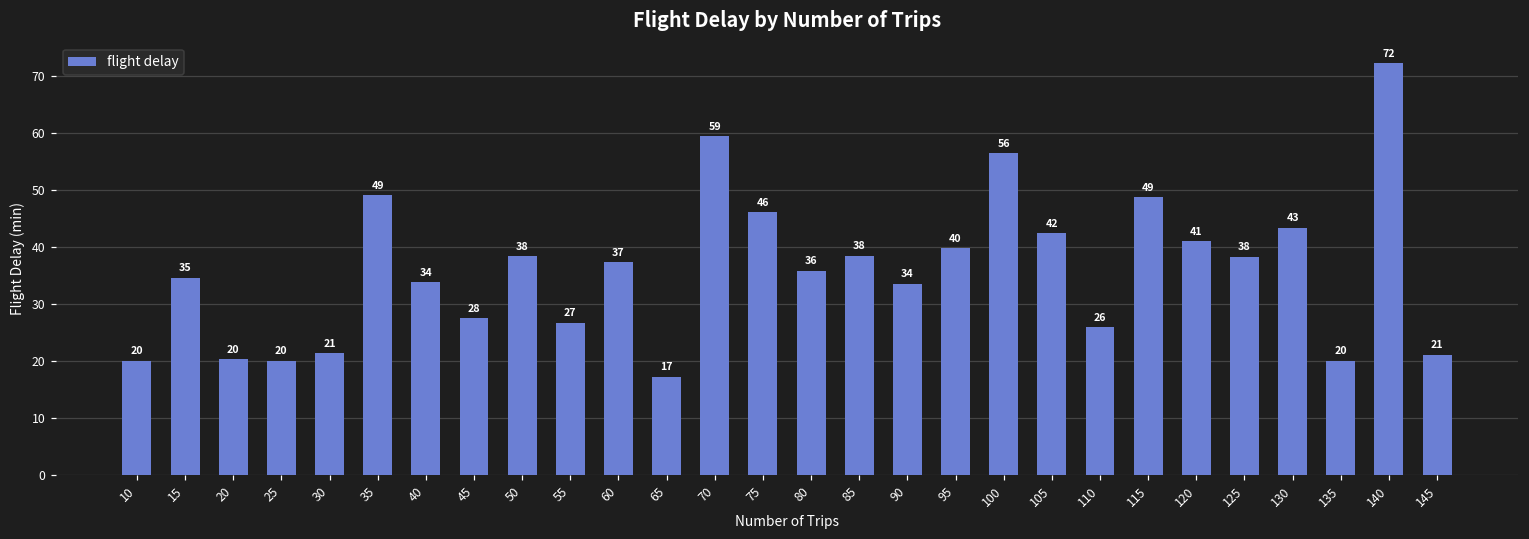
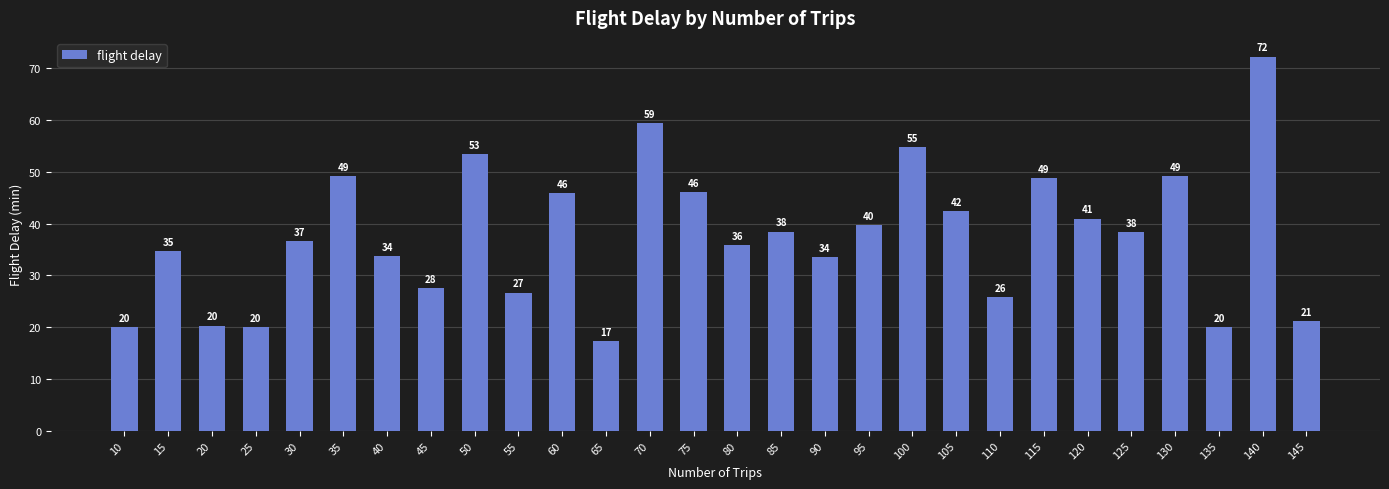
30: 21 -> 37
50: 38 -> 53
60: 37 -> 46
100: 56 -> 55
130: 43 -> 49
